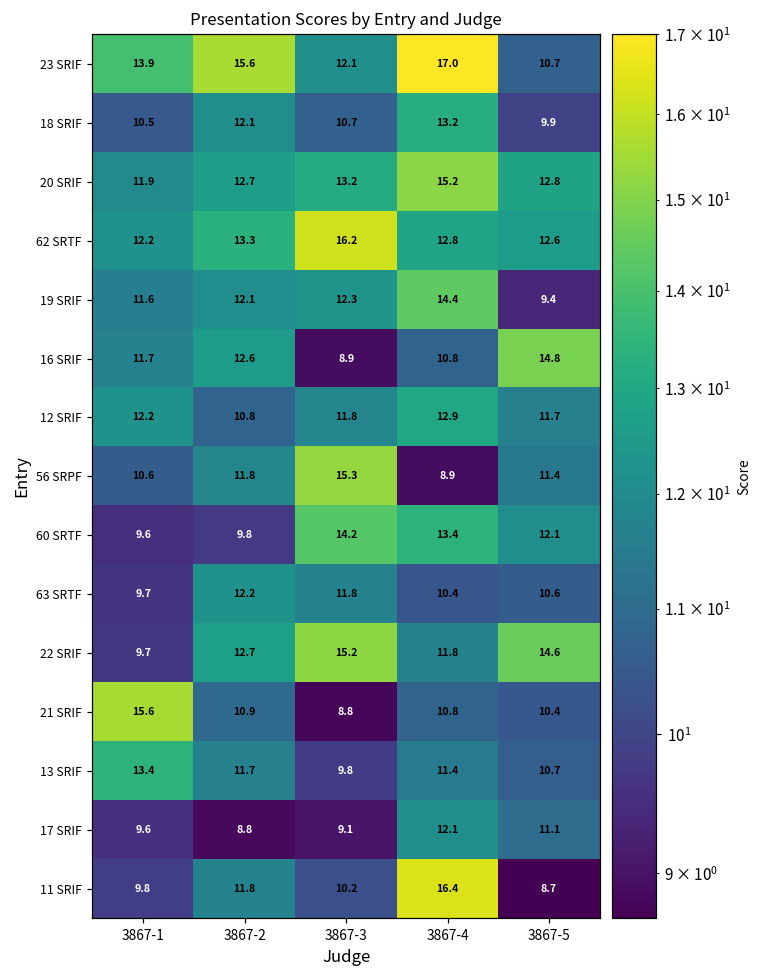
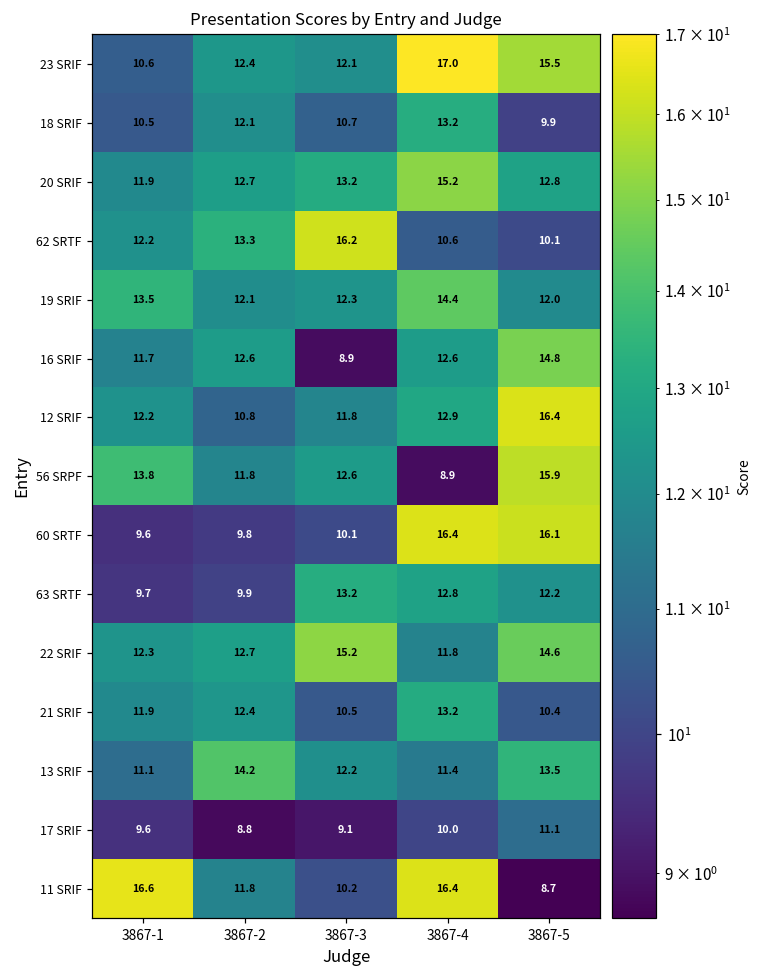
23 SRIF, 3867-1: 13.9 -> 10.6
23 SRIF, 3867-2: 15.6 -> 12.4
23 SRIF, 3867-5: 10.7 -> 15.5
62 SRTF, 3867-4: 12.8 -> 10.6
62 SRTF, 3867-5: 12.6 -> 10.1
19 SRIF, 3867-1: 11.6 -> 13.5
19 SRIF, 3867-5: 9.4 -> 12.0
16 SRIF, 3867-4: 10.8 -> 12.6
12 SRIF, 3867-5: 11.7 -> 16.4
56 SRPF, 3867-1: 10.6 -> 13.8
56 SRPF, 3867-3: 15.3 -> 12.6
56 SRPF, 3867-5: 11.4 -> 15.9
60 SRTF, 3867-3: 14.2 -> 10.1
60 SRTF, 3867-4: 13.4 -> 16.4
60 SRTF, 3867-5: 12.1 -> 16.1
63 SRTF, 3867-2: 12.2 -> 9.9
63 SRTF, 3867-3: 11.8 -> 13.2
63 SRTF, 3867-4: 10.4 -> 12.8
63 SRTF, 3867-5: 10.6 -> 12.2
22 SRIF, 3867-1: 9.7 -> 12.3
21 SRIF, 3867-1: 15.6 -> 11.9
21 SRIF, 3867-2: 10.9 -> 12.4
21 SRIF, 3867-3: 8.8 -> 10.5
21 SRIF, 3867-4: 10.8 -> 13.2
13 SRIF, 3867-1: 13.4 -> 11.1
13 SRIF, 3867-2: 11.7 -> 14.2
13 SRIF, 3867-3: 9.8 -> 12.2
13 SRIF, 3867-5: 10.7 -> 13.5
17 SRIF, 3867-4: 12.1 -> 10.0
11 SRIF, 3867-1: 9.8 -> 16.6
